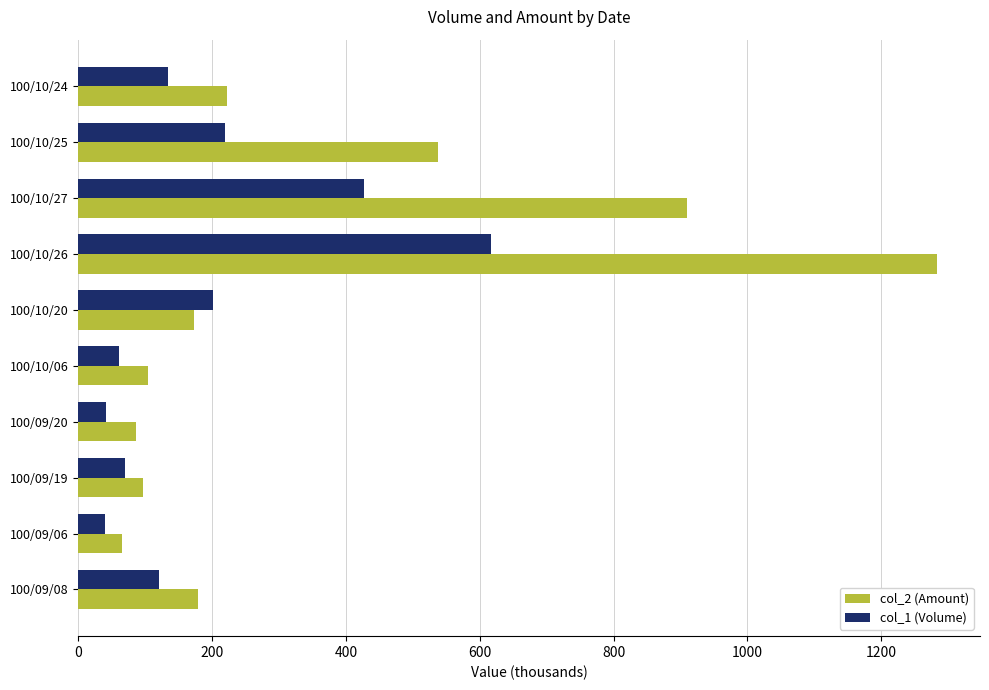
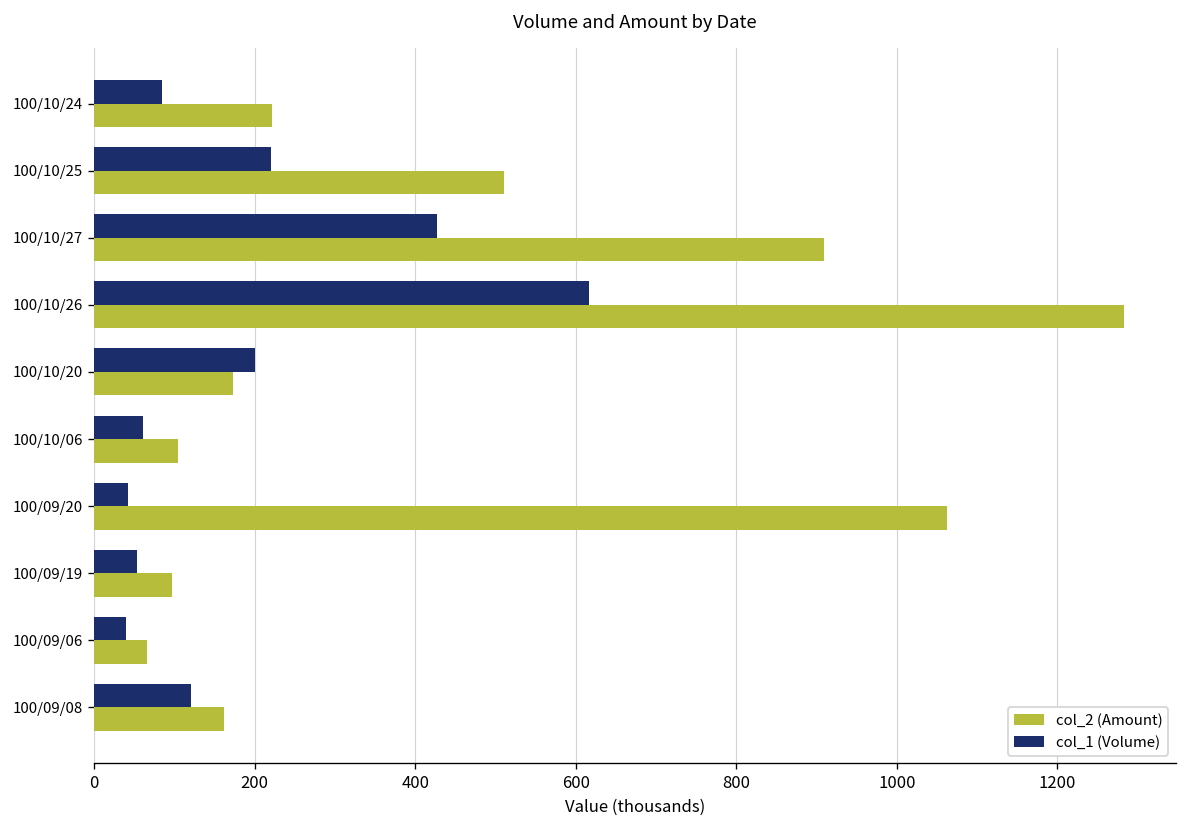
col_1 (Volume), 100/10/24: 130 -> 80
col_2 (Amount), 100/10/25: 540 -> 510
col_2 (Amount), 100/09/20: 90 -> 1060
col_1 (Volume), 100/09/19: 70 -> 50
col_2 (Amount), 100/09/08: 180 -> 160
